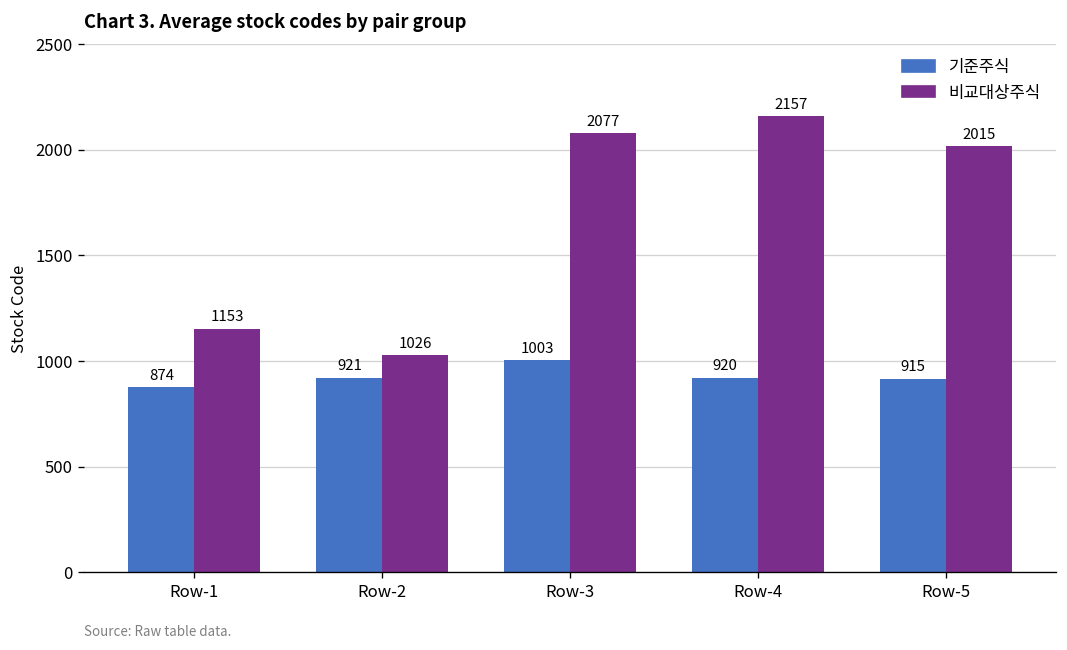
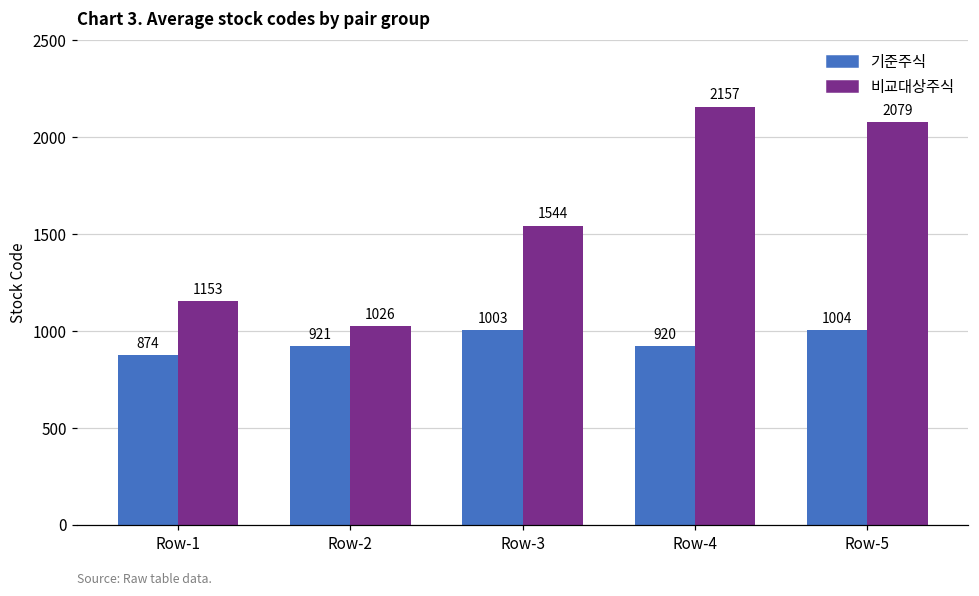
비교대상주식, Row-3: 2077 -> 1544
기준주식, Row-5: 915 -> 1004
비교대상주식, Row-5: 2015 -> 2079
